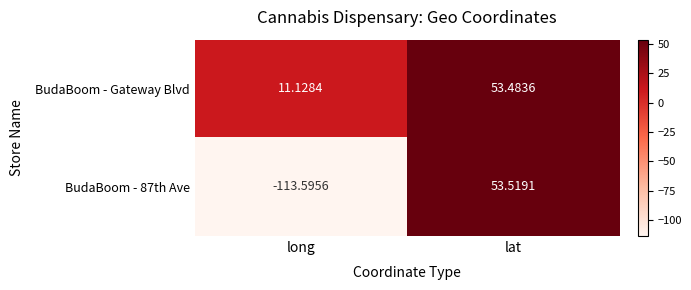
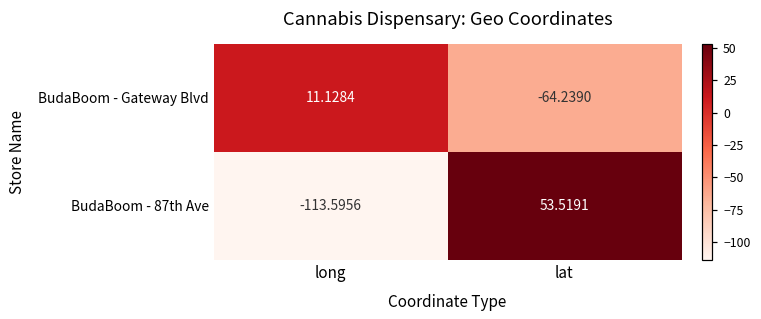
BudaBoom - Gateway Blvd, lat: 53.4836 -> -64.2390
